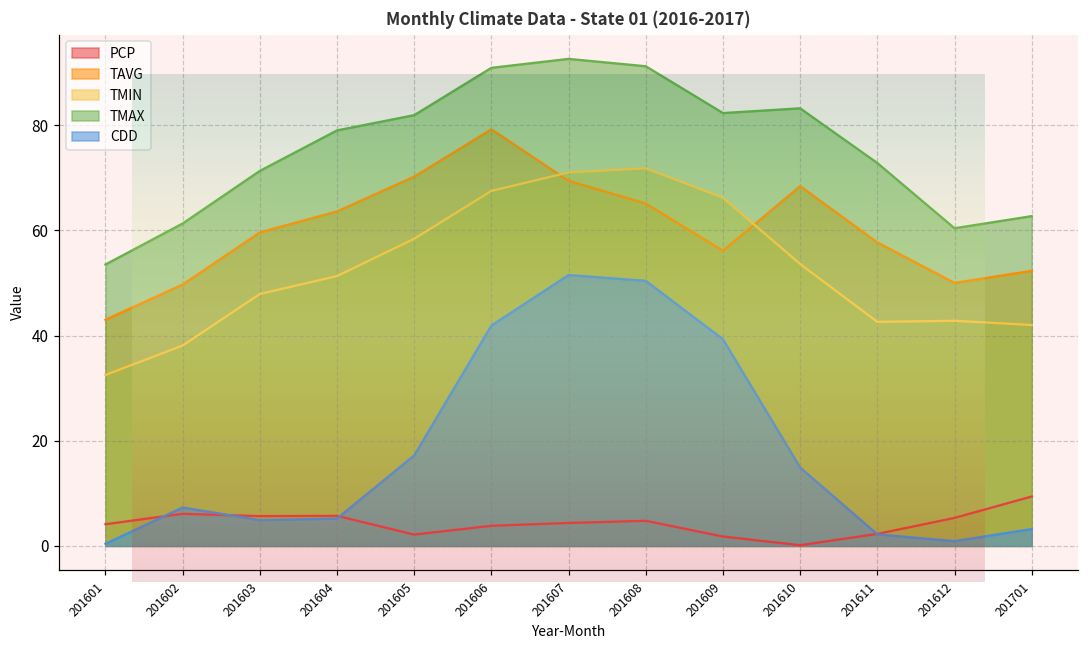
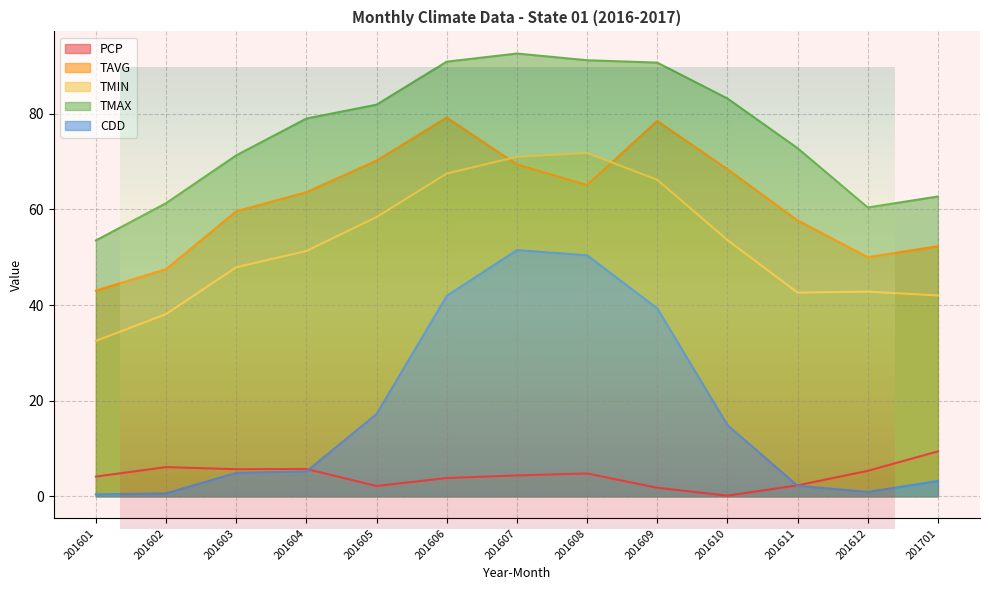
Monthly Climate Data - State 01 (2016-2017), TAVG, 201602: 50 -> 48
Monthly Climate Data - State 01 (2016-2017), CDD, 201602: 7 -> 1
Monthly Climate Data - State 01 (2016-2017), TAVG, 201609: 56 -> 79
Monthly Climate Data - State 01 (2016-2017), TMAX, 201609: 82 -> 91
